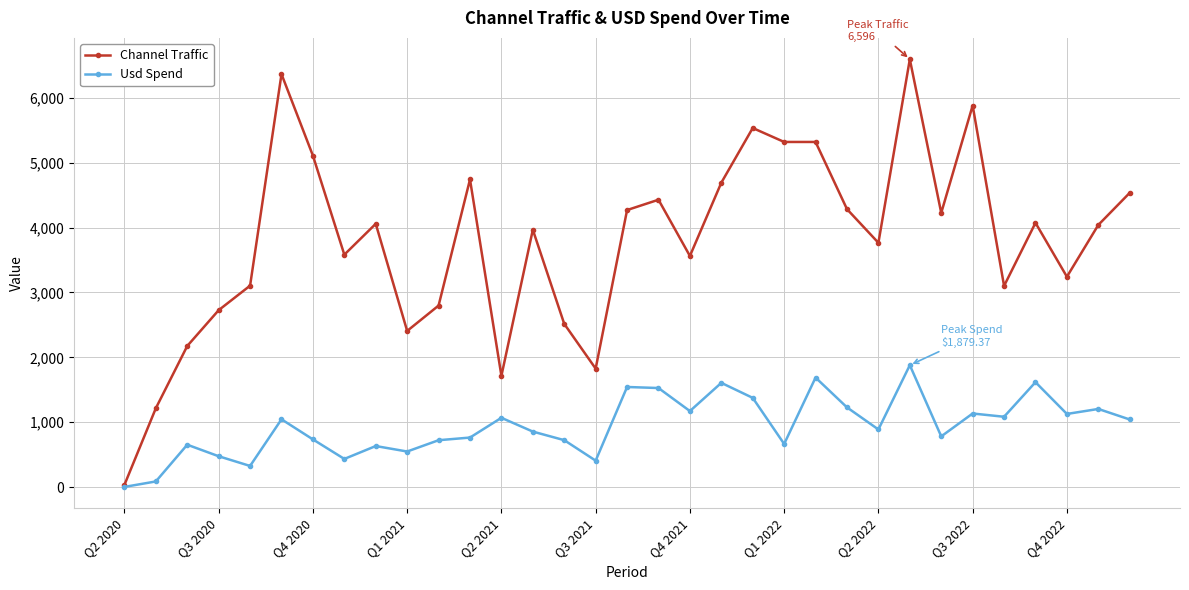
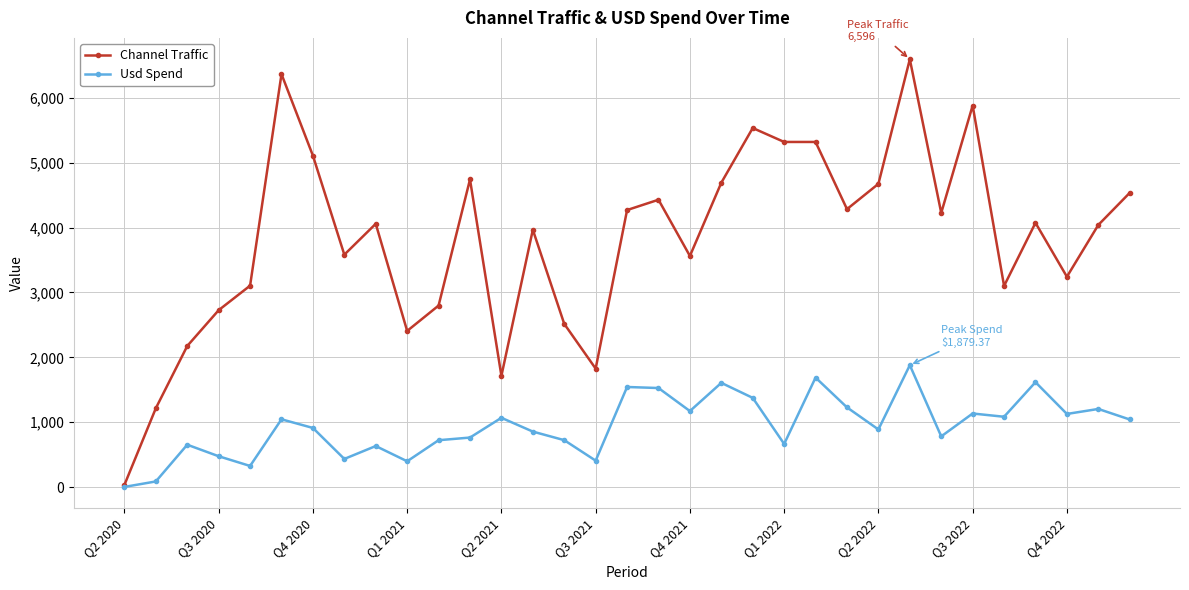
Usd Spend, Q4 2020: 700 -> 900
Usd Spend, Q1 2021: 500 -> 400
Channel Traffic, Q2 2022: 3,800 -> 4,700
